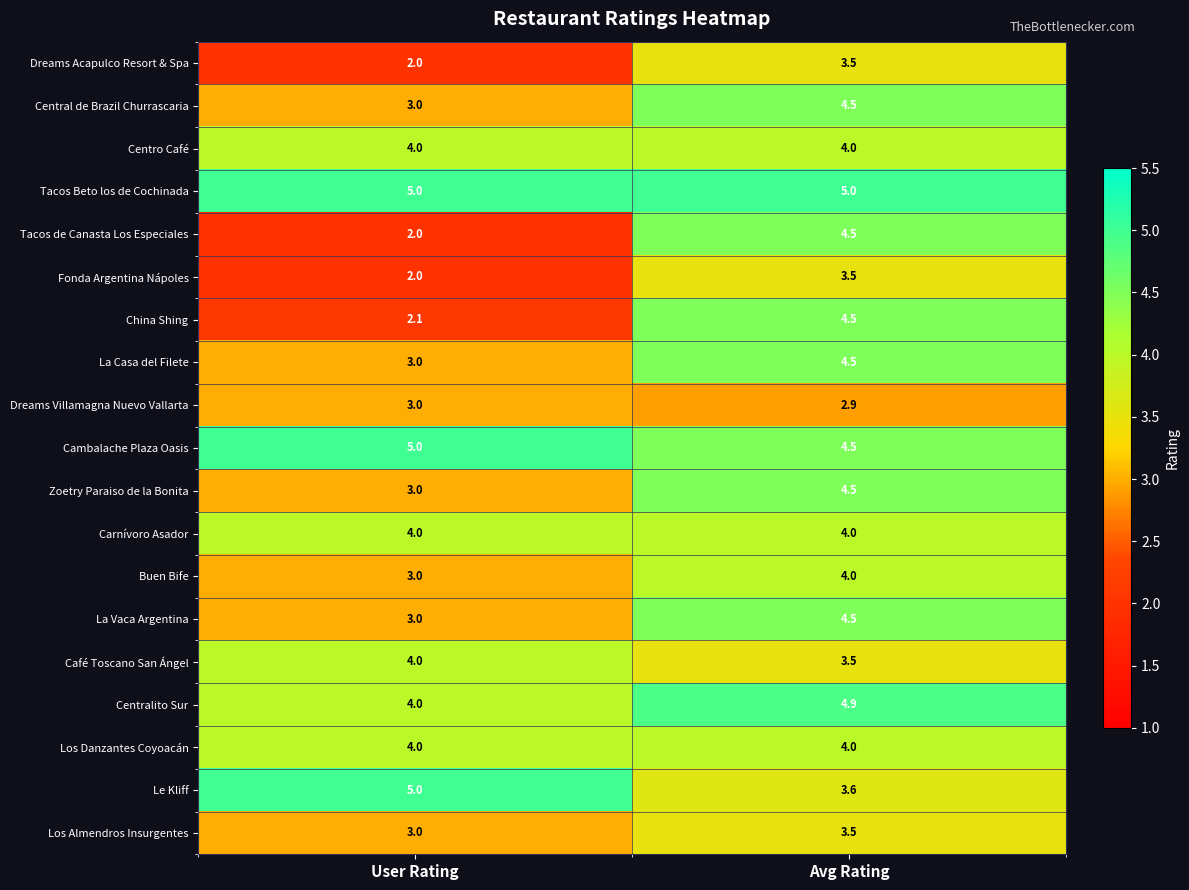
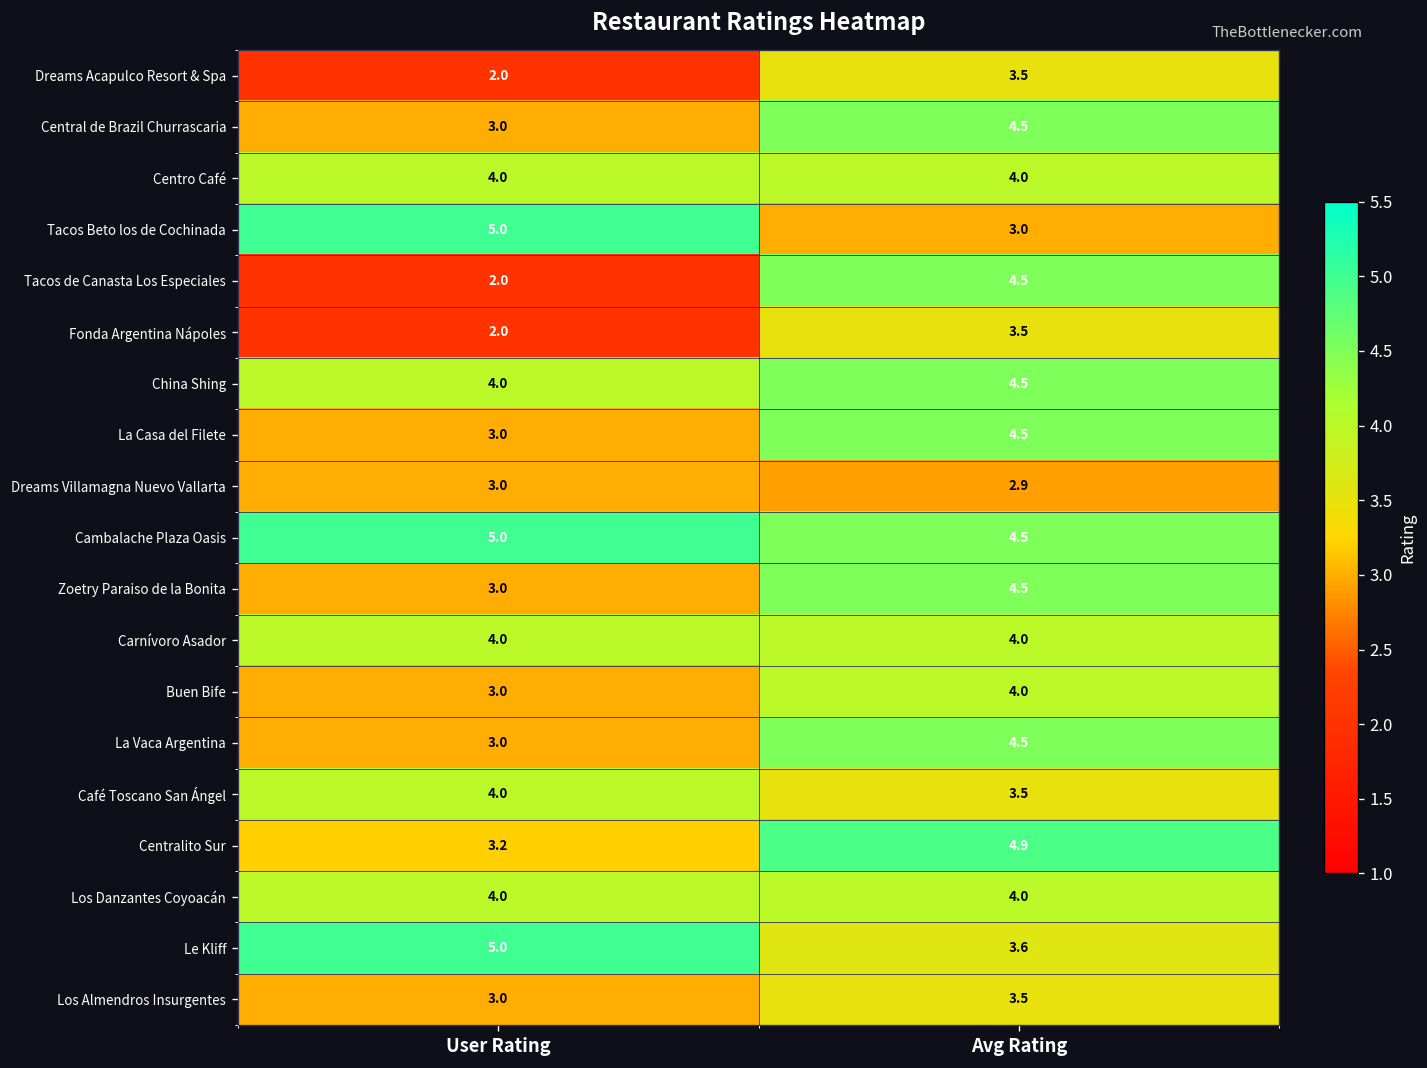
Tacos Beto los de Cochinada, Avg Rating: 5.0 -> 3.0
China Shing, User Rating: 2.1 -> 4.0
Centralito Sur, User Rating: 4.0 -> 3.2
